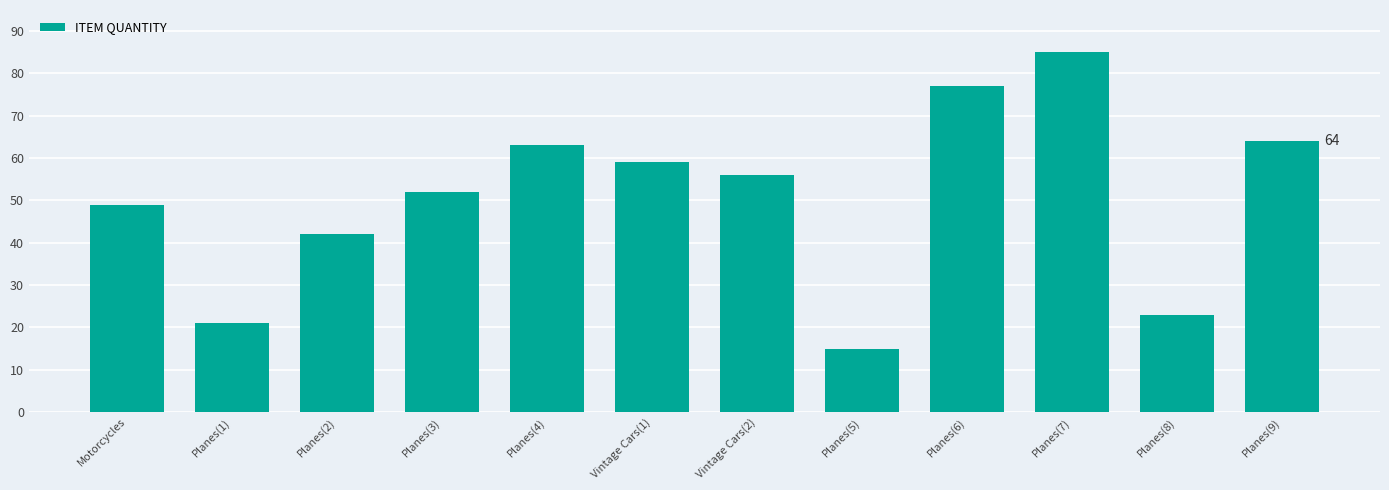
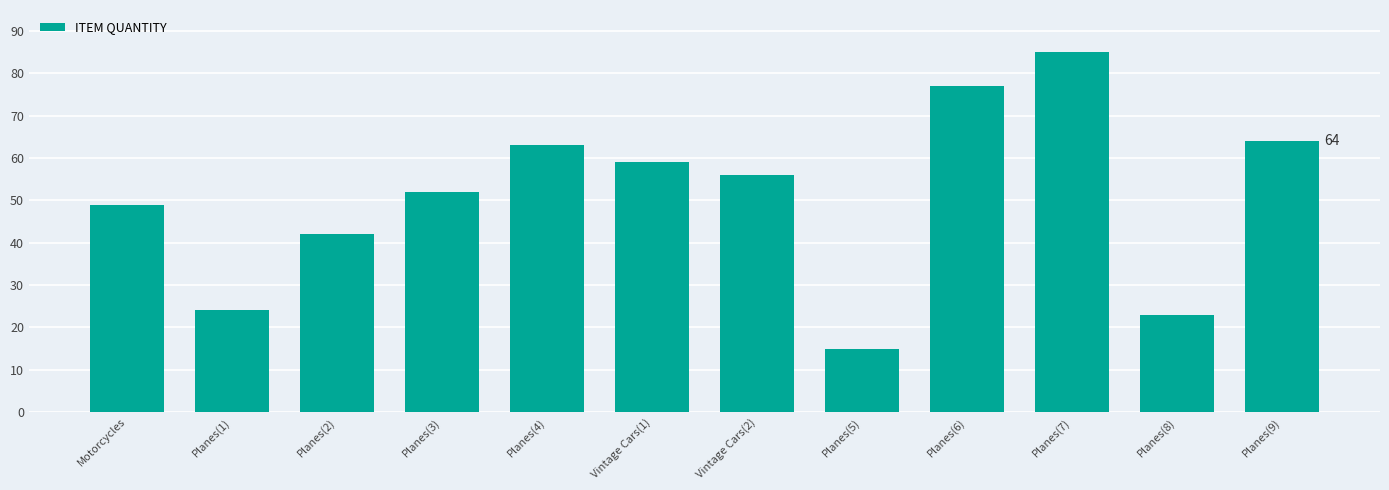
Planes(1): 21 -> 24
